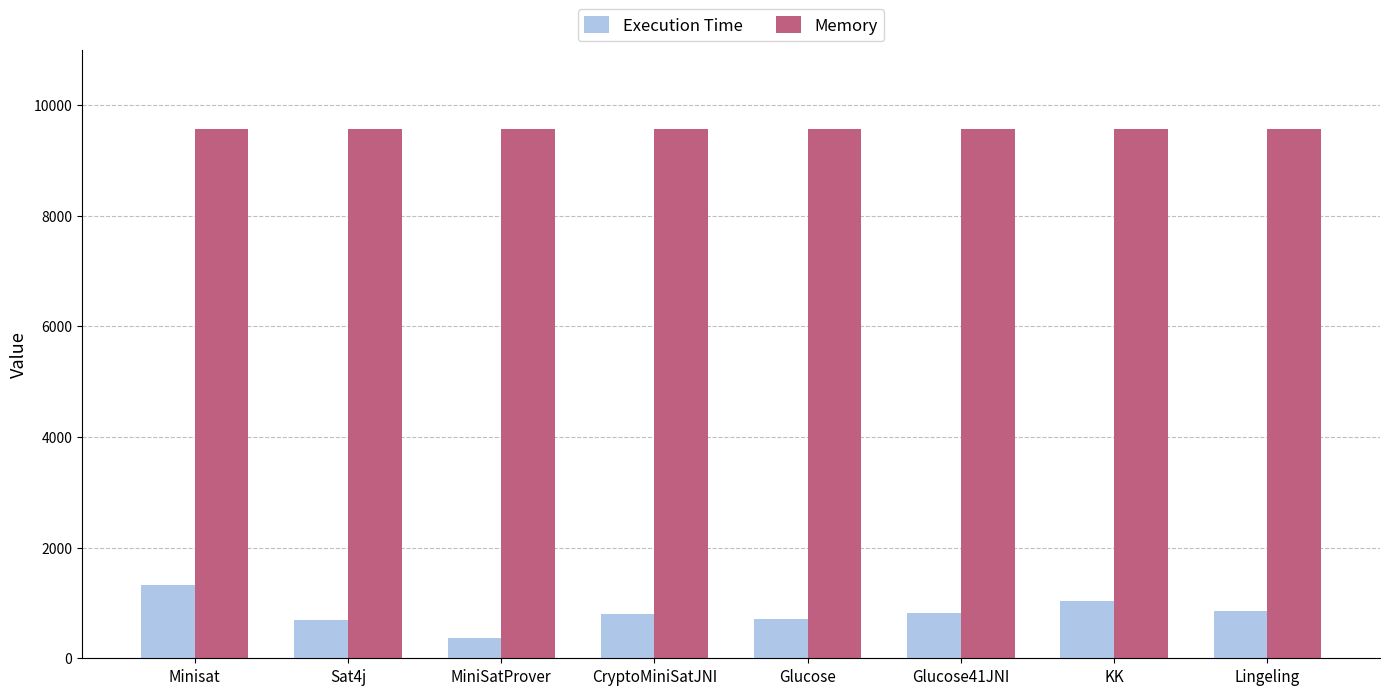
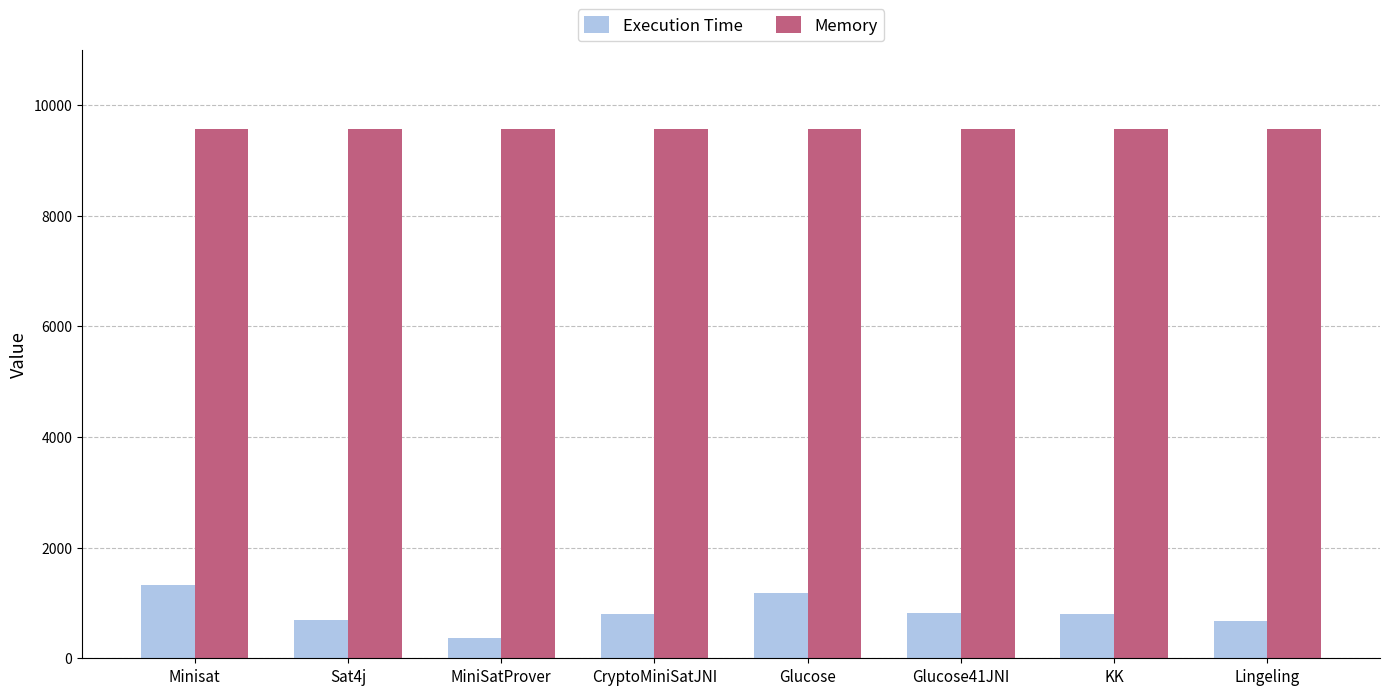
Execution Time, Glucose: 700 -> 1200
Execution Time, KK: 1000 -> 800
Execution Time, Lingeling: 900 -> 700
